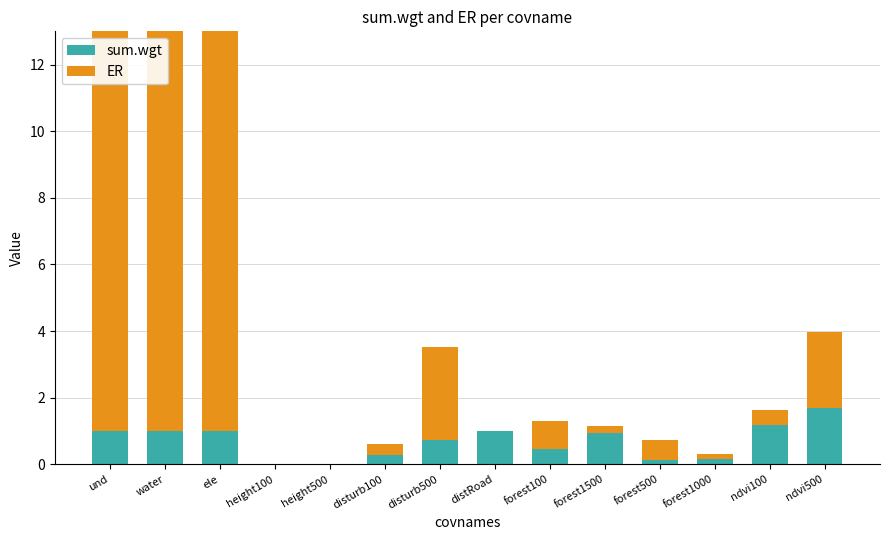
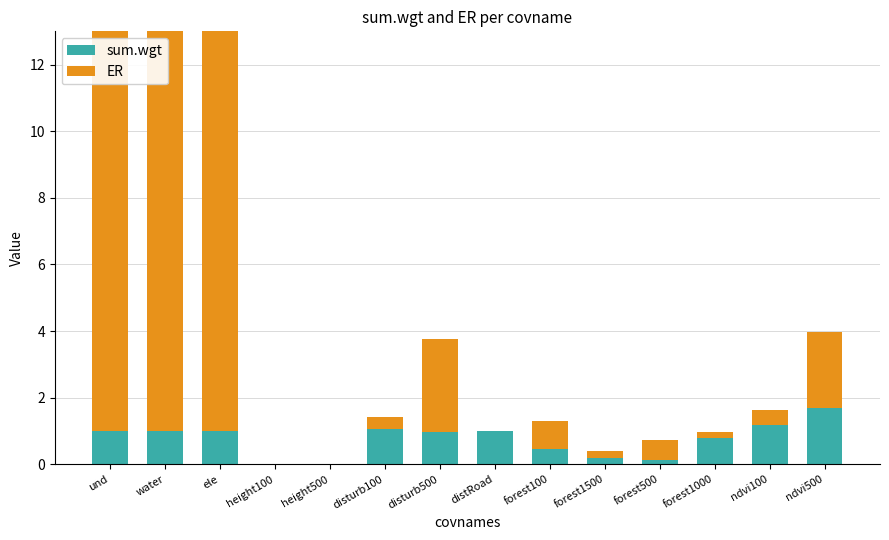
sum.wgt, disturb100: 0.3 -> 1.0
sum.wgt, disturb500: 0.7 -> 1.0
sum.wgt, forest1500: 0.9 -> 0.2
sum.wgt, forest1000: 0.1 -> 0.8
